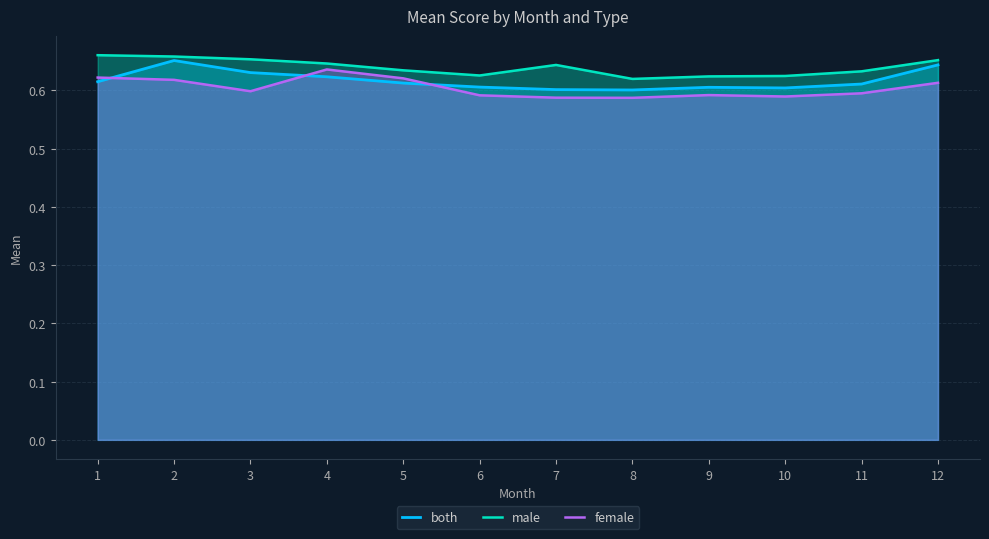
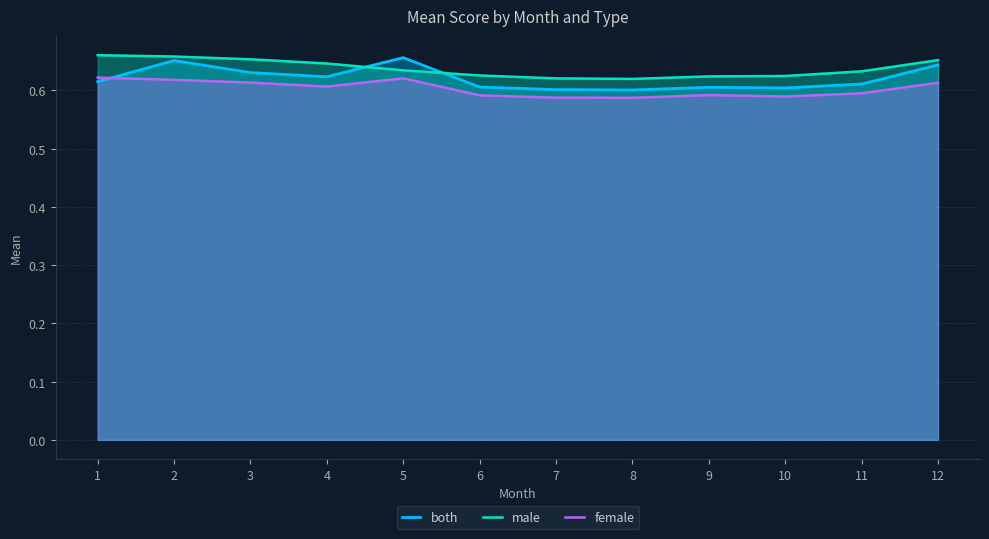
female, 3: 0.60 -> 0.61
female, 4: 0.64 -> 0.61
both, 5: 0.61 -> 0.66
male, 7: 0.64 -> 0.62
